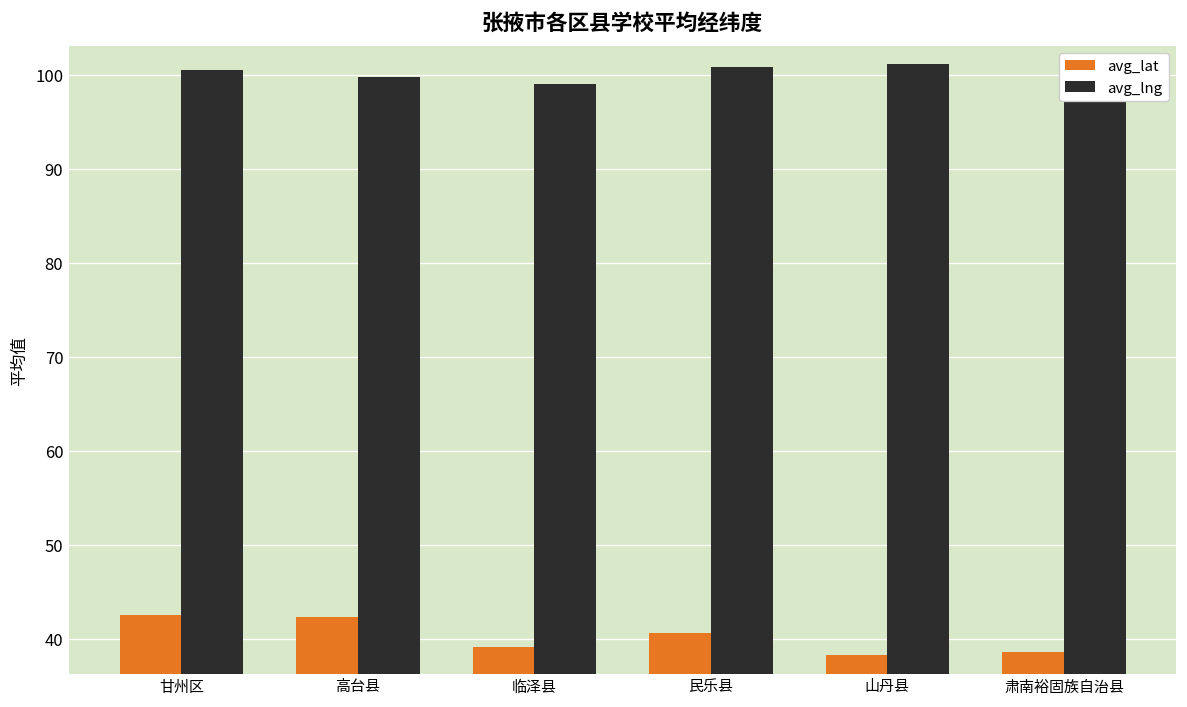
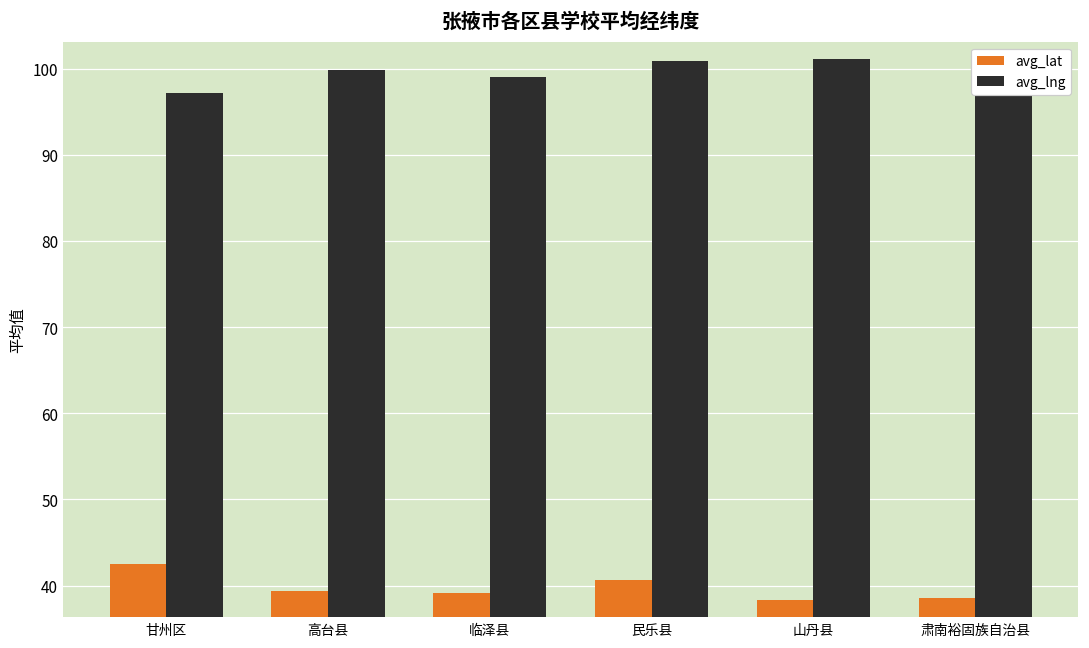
avg_lng, 甘州区: 100 -> 97
avg_lat, 高台县: 42 -> 39
